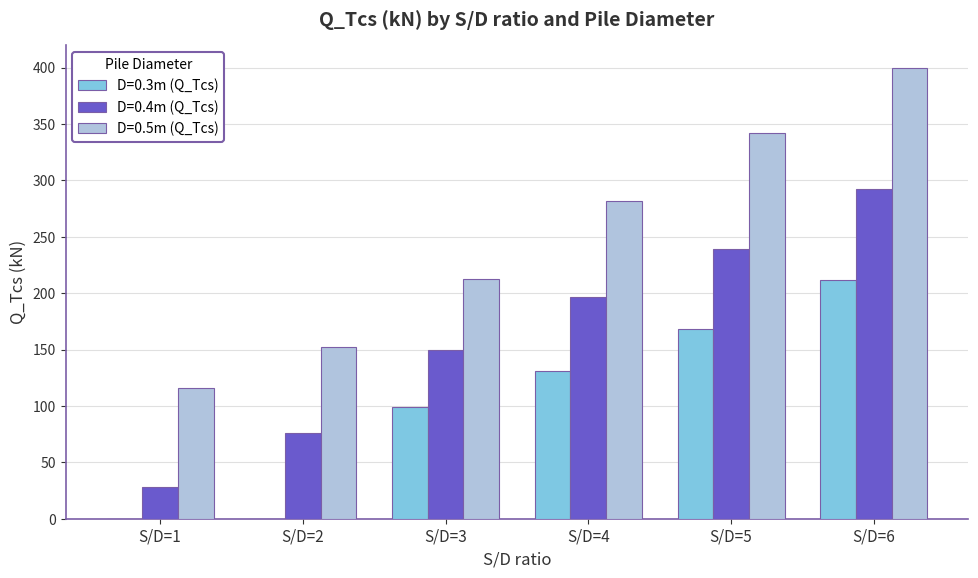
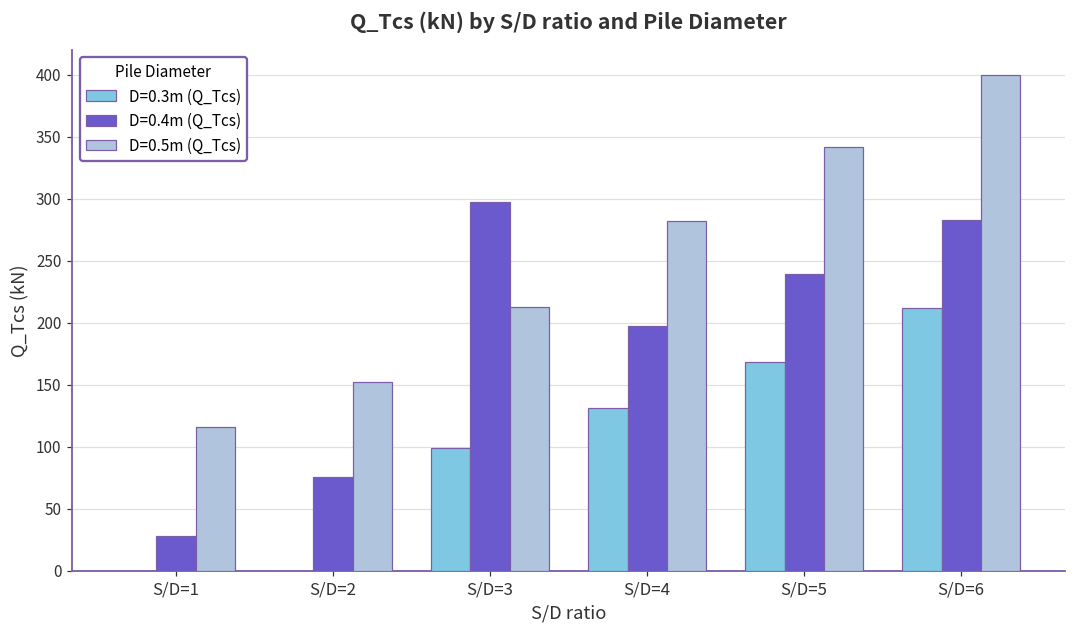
D=0.4m (Q_Tcs), S/D=3: 150 -> 297
D=0.4m (Q_Tcs), S/D=6: 292 -> 283
